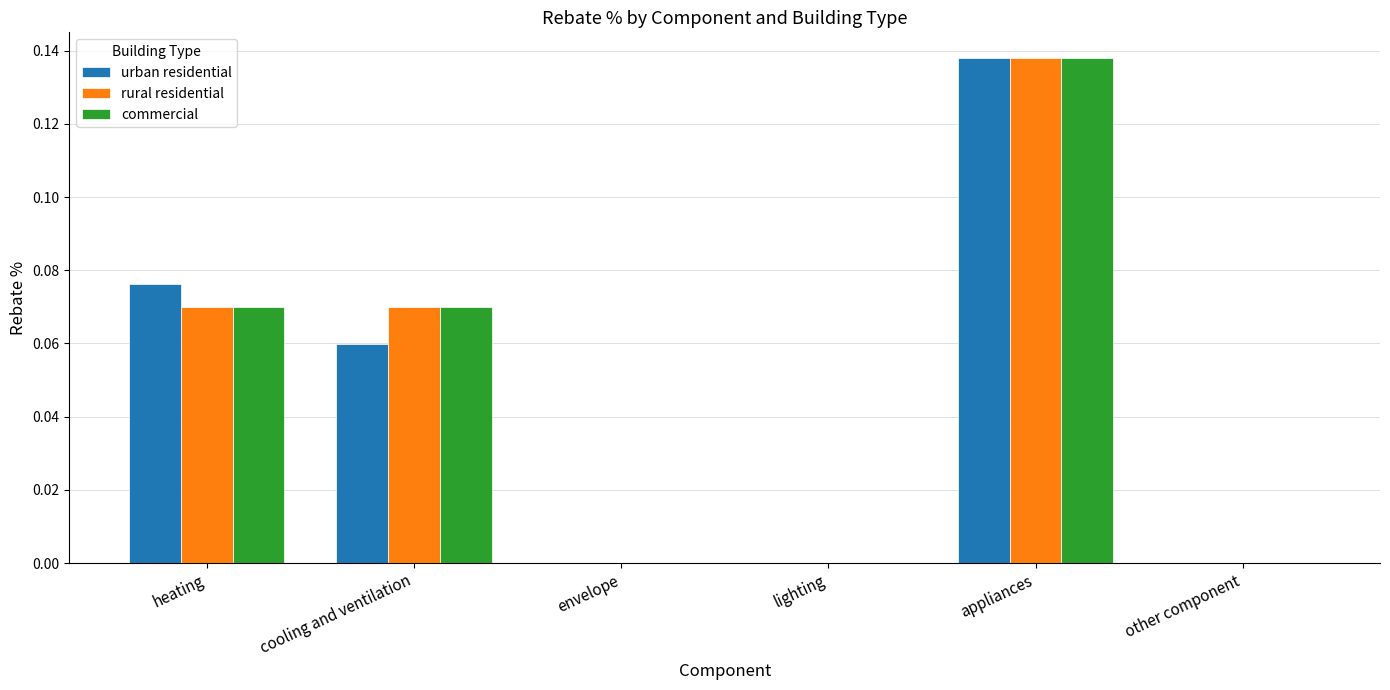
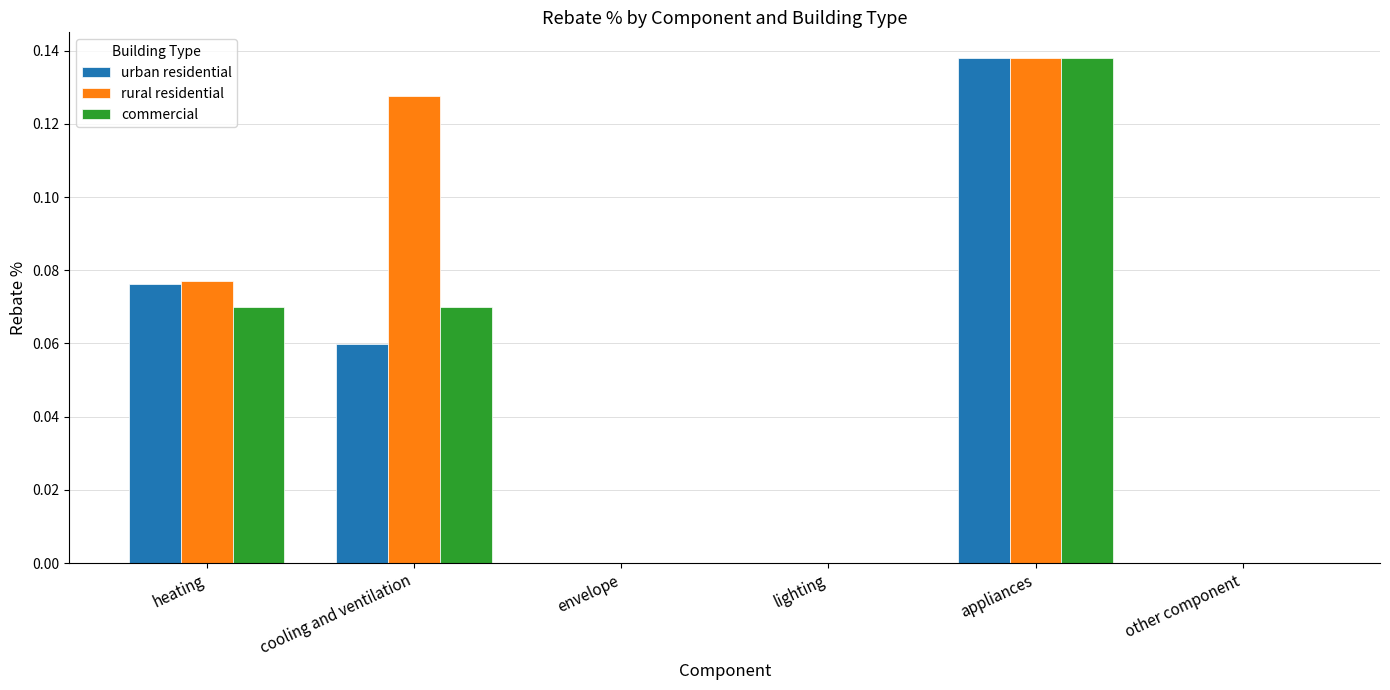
rural residential, heating: 0.070 -> 0.077
rural residential, cooling and ventilation: 0.070 -> 0.128
